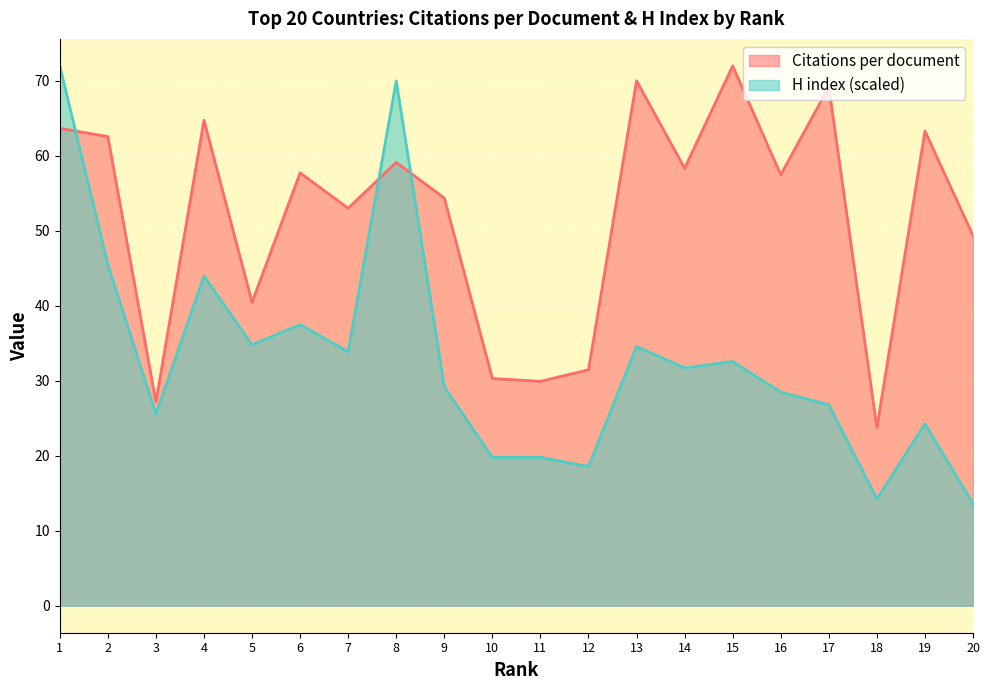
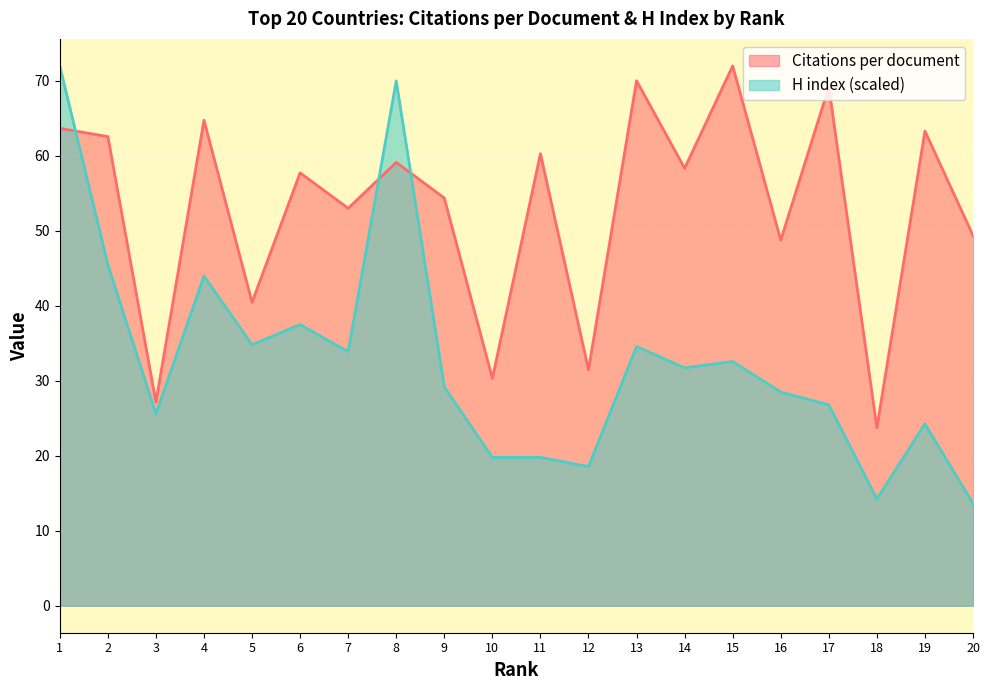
Citations per document, 11: 30 -> 60
Citations per document, 16: 57 -> 49
